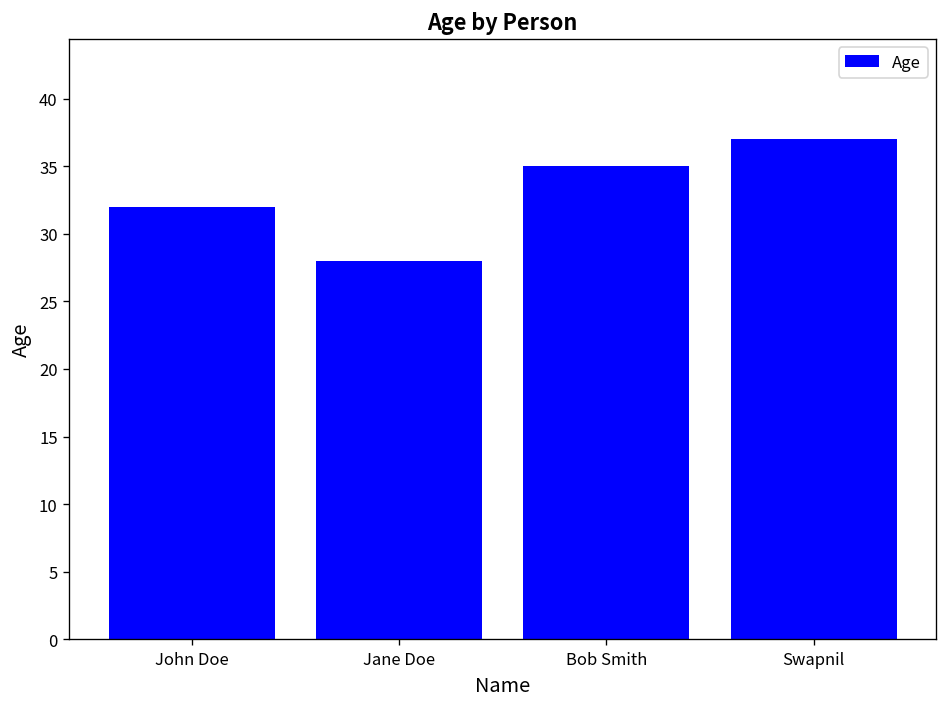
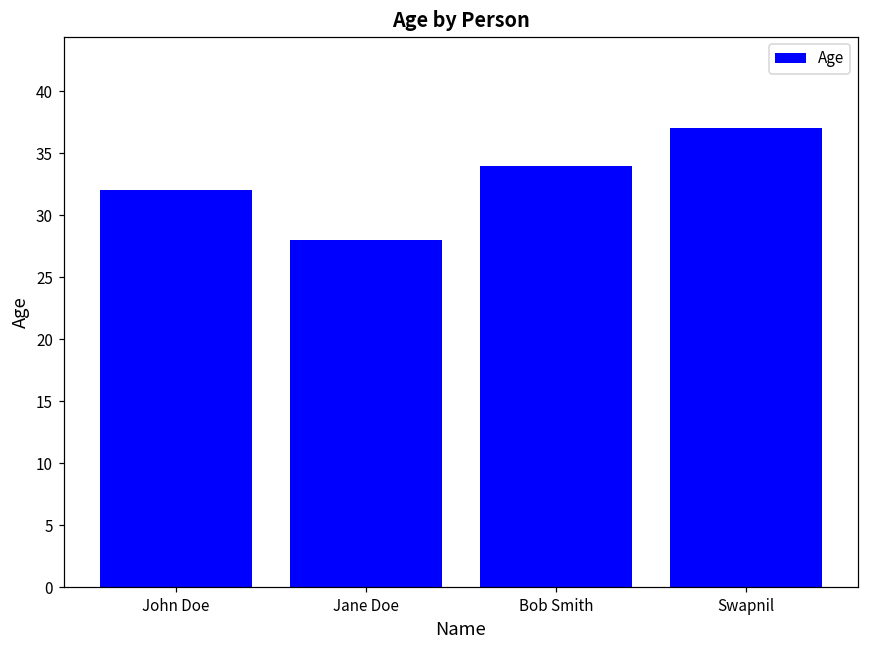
Bob Smith: 35 -> 34
